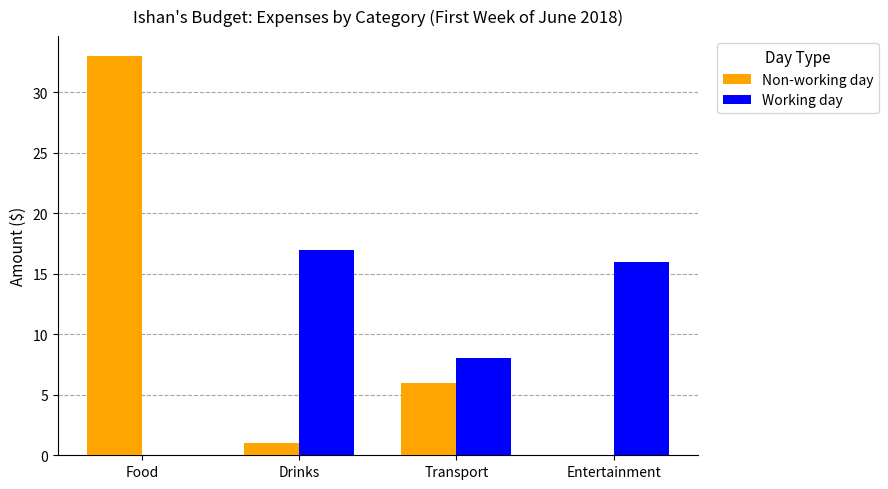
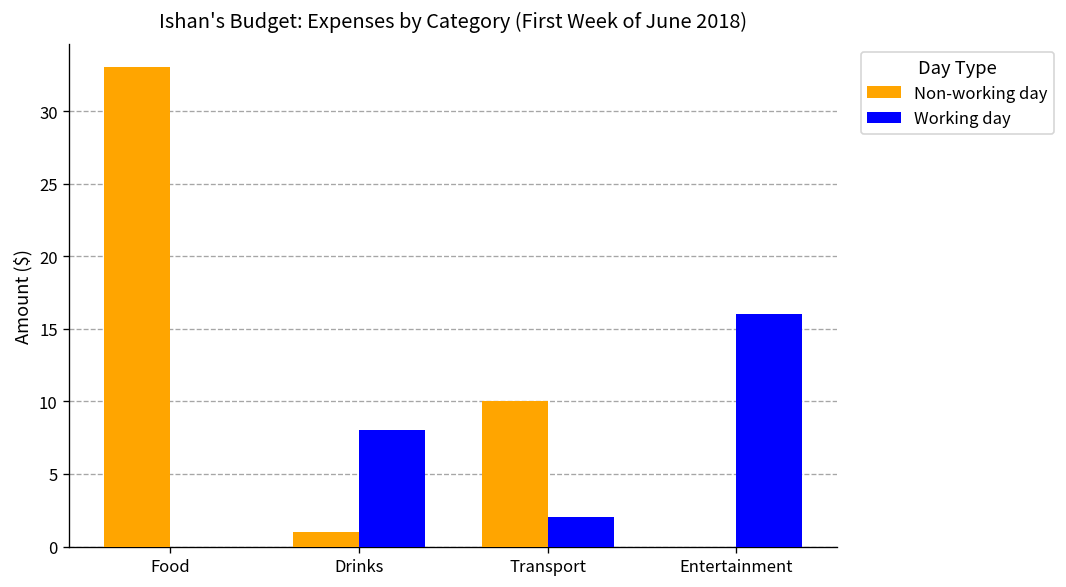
Working day, Drinks: 17 -> 8
Non-working day, Transport: 6 -> 10
Working day, Transport: 8 -> 2
